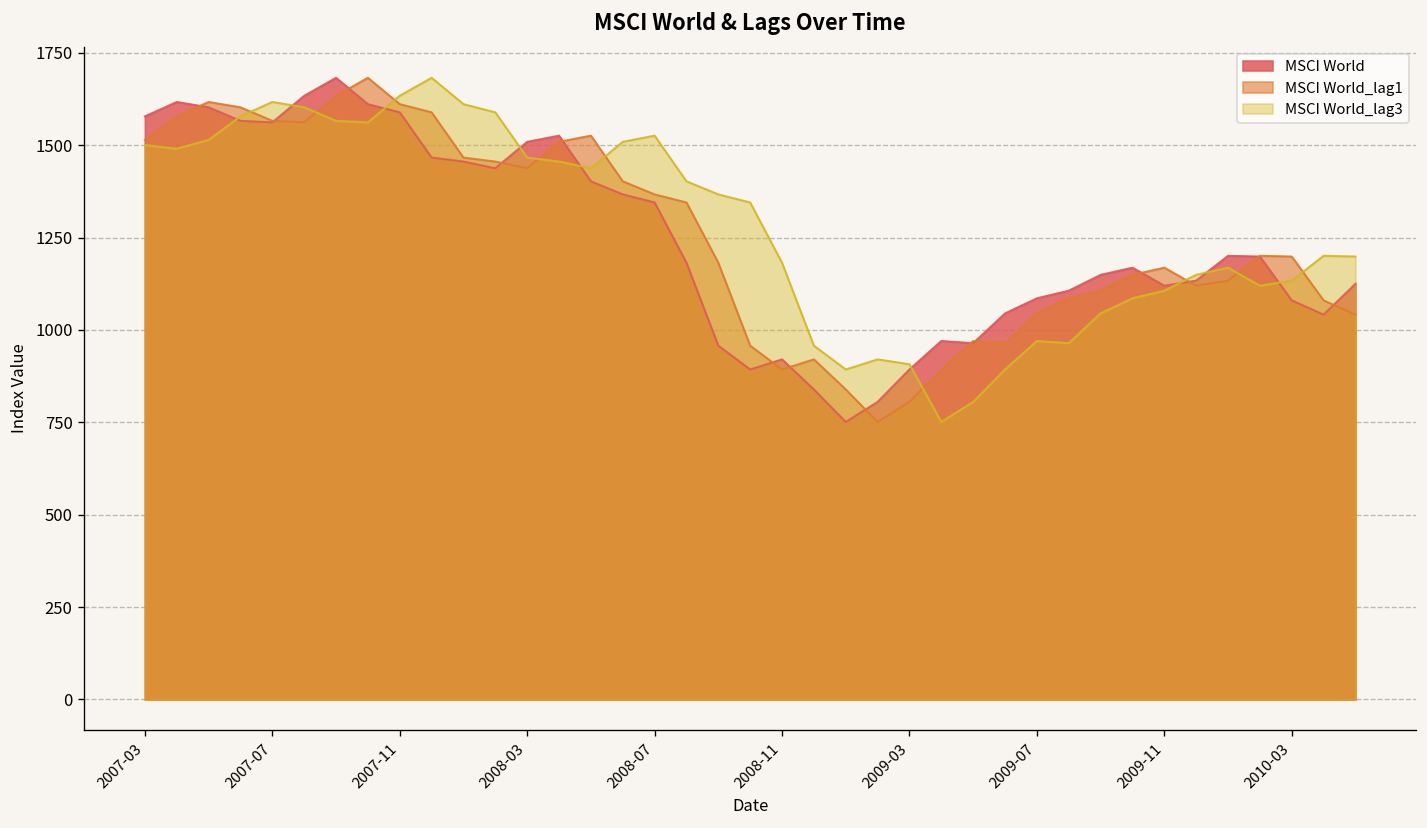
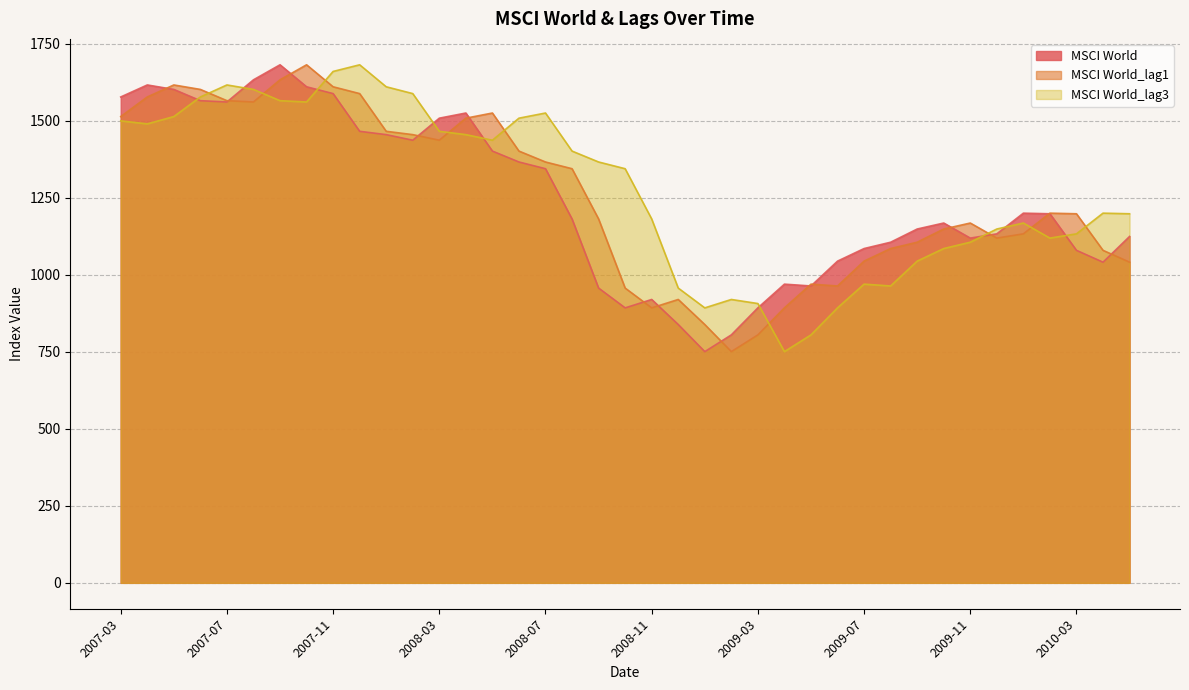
MSCI World_lag3, 2007-11: 1630 -> 1660
